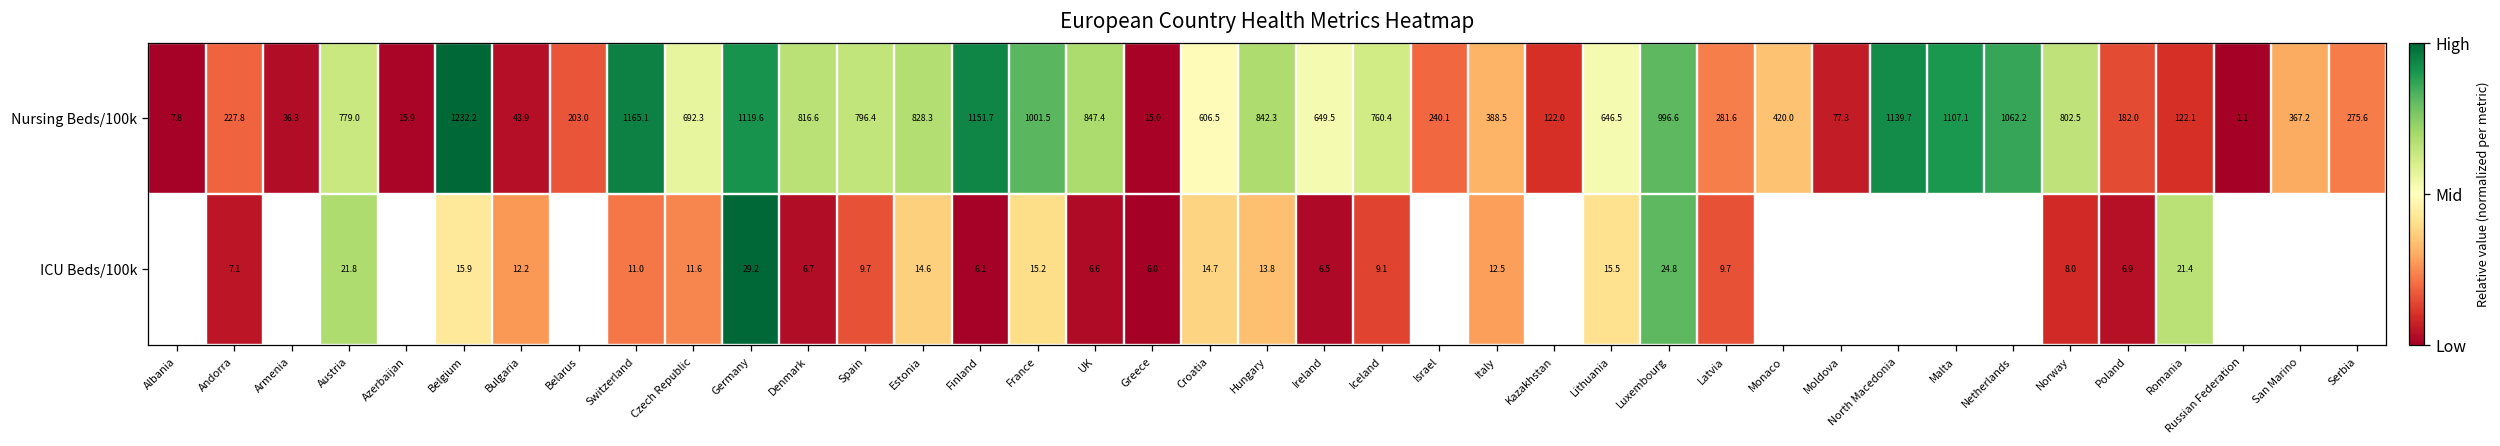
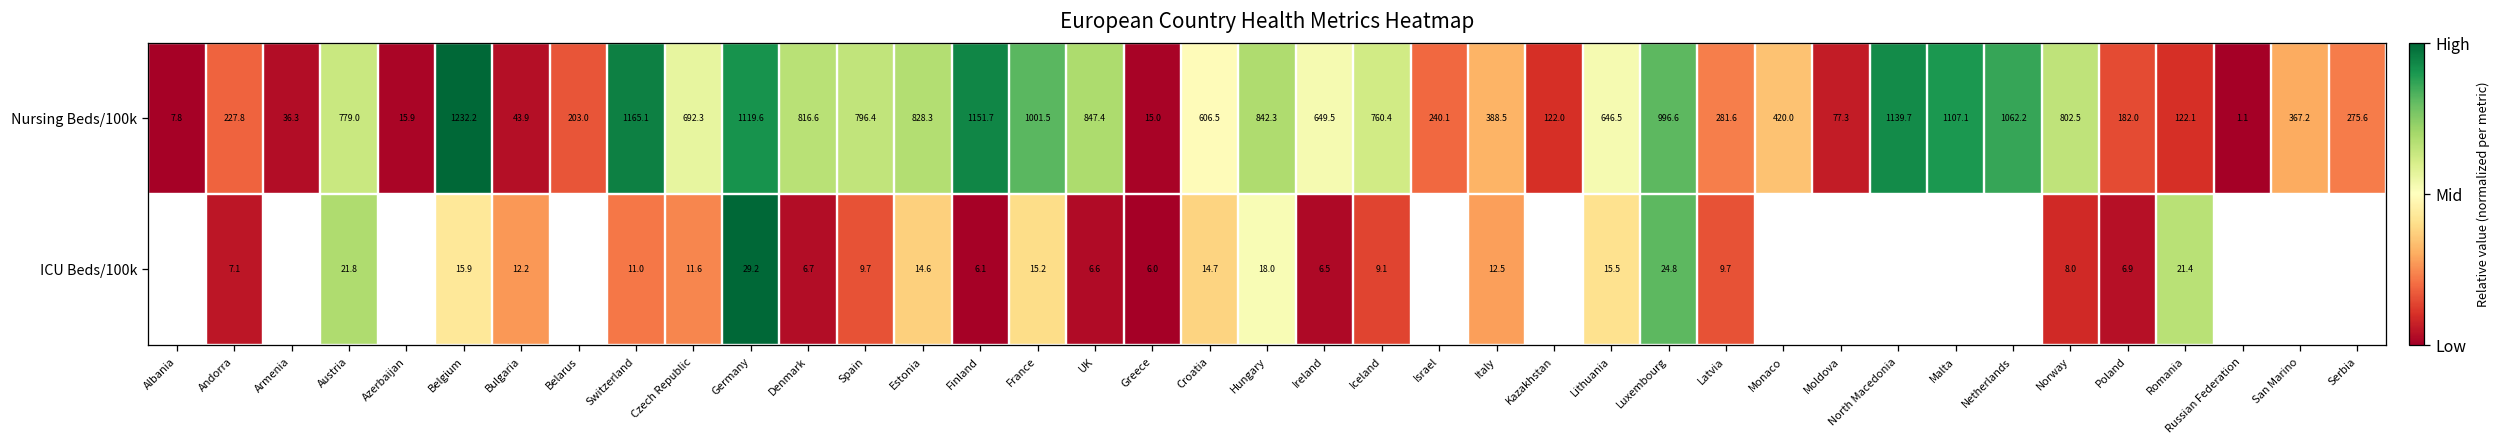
ICU Beds/100k, Hungary: 13.8 -> 18.0
